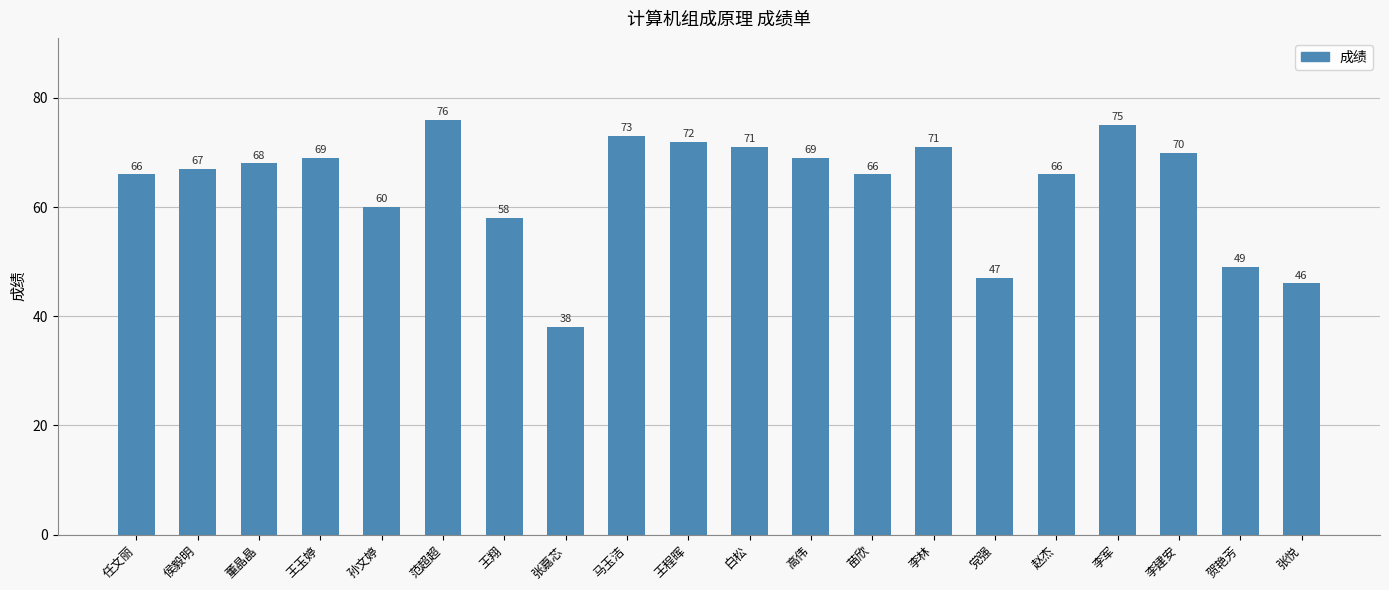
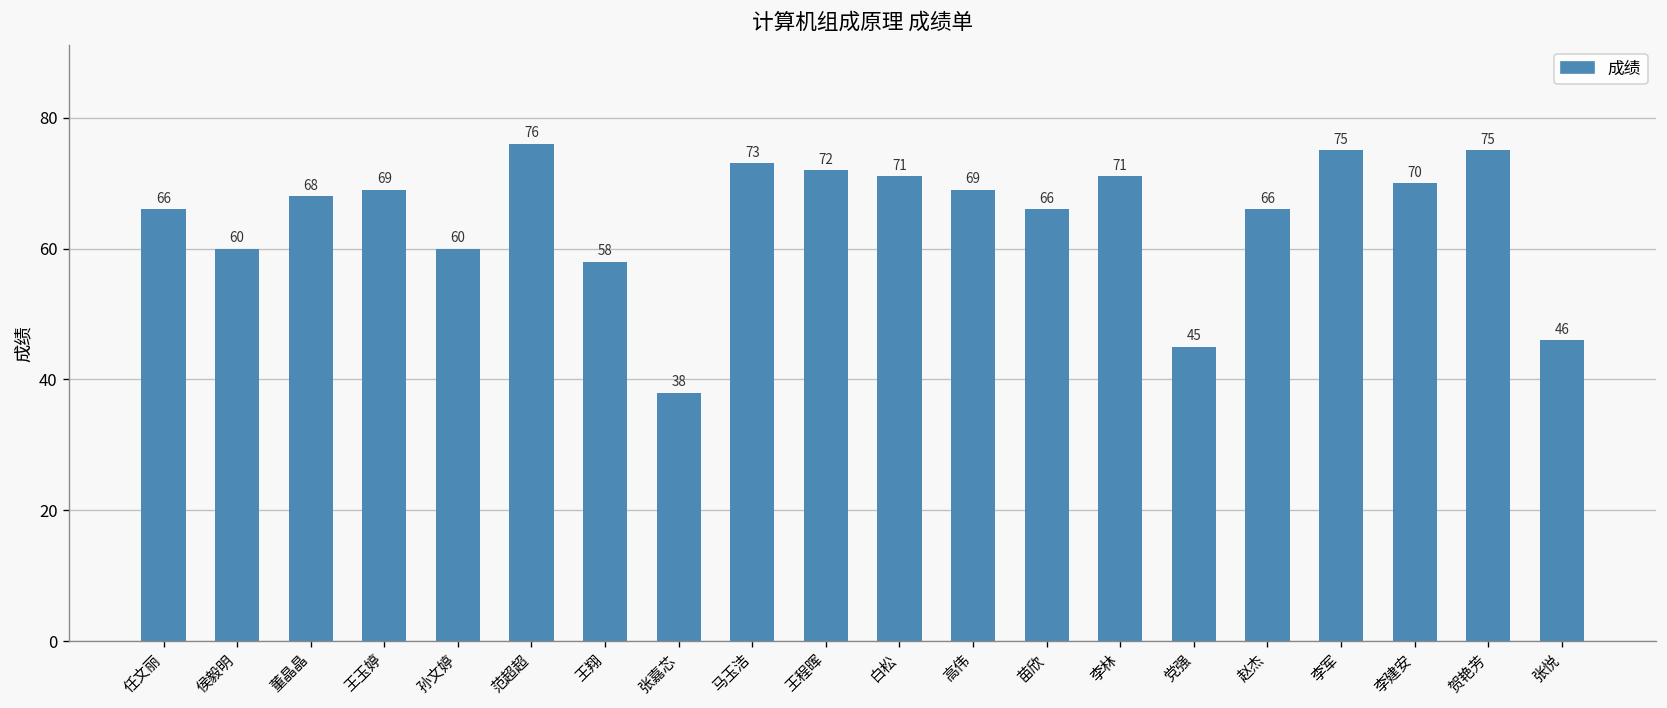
侯毅明: 67 -> 60
党强: 47 -> 45
贺艳芳: 49 -> 75
